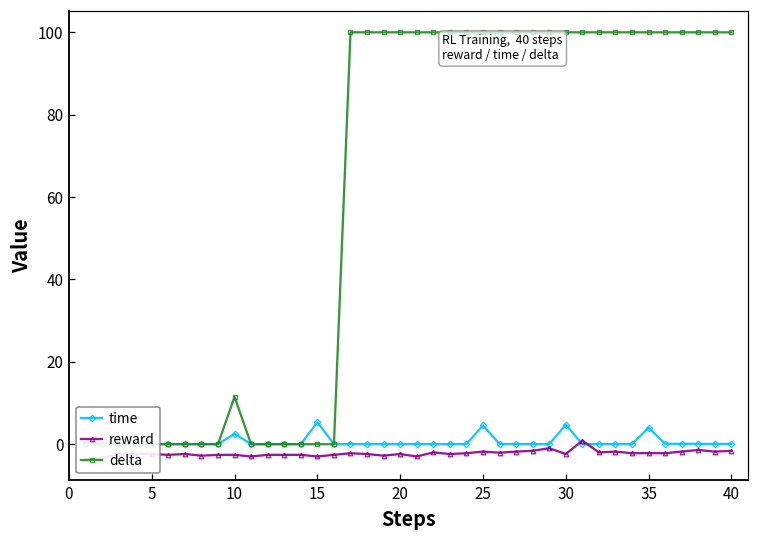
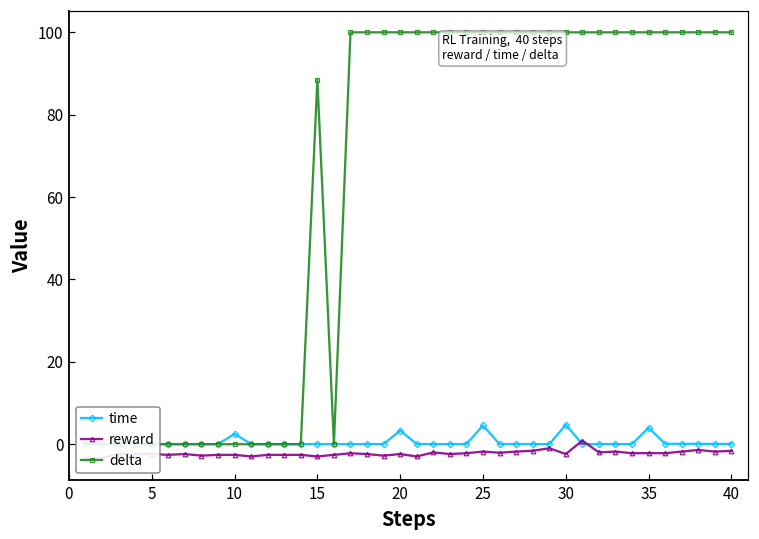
delta, 10: 12 -> 0
time, 15: 5 -> 0
delta, 15: 0 -> 89
time, 20: 0 -> 3
